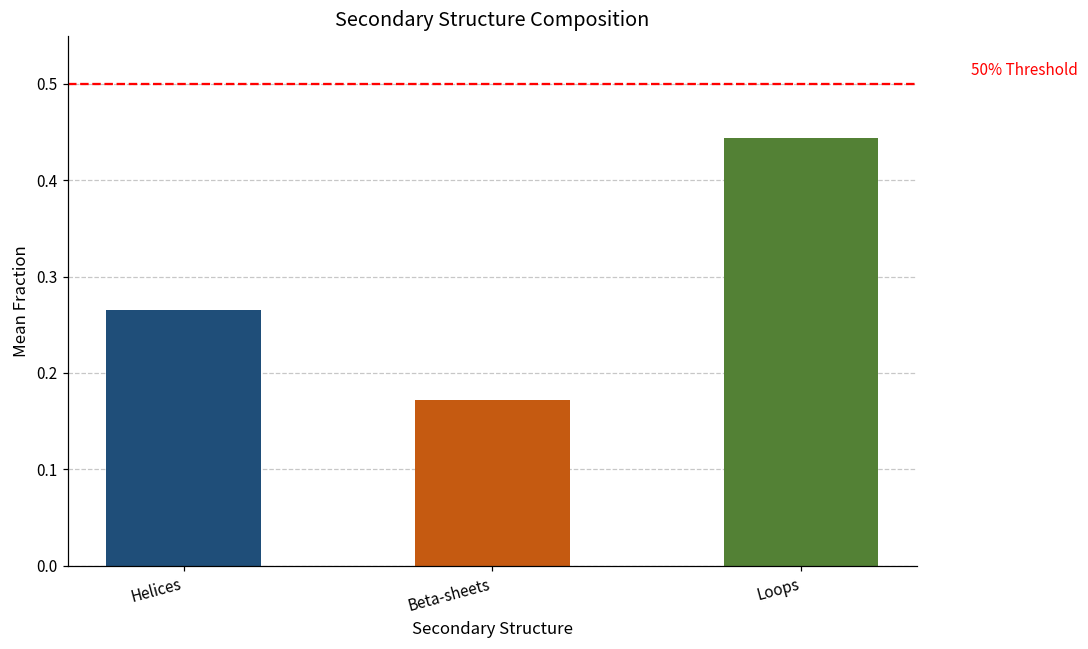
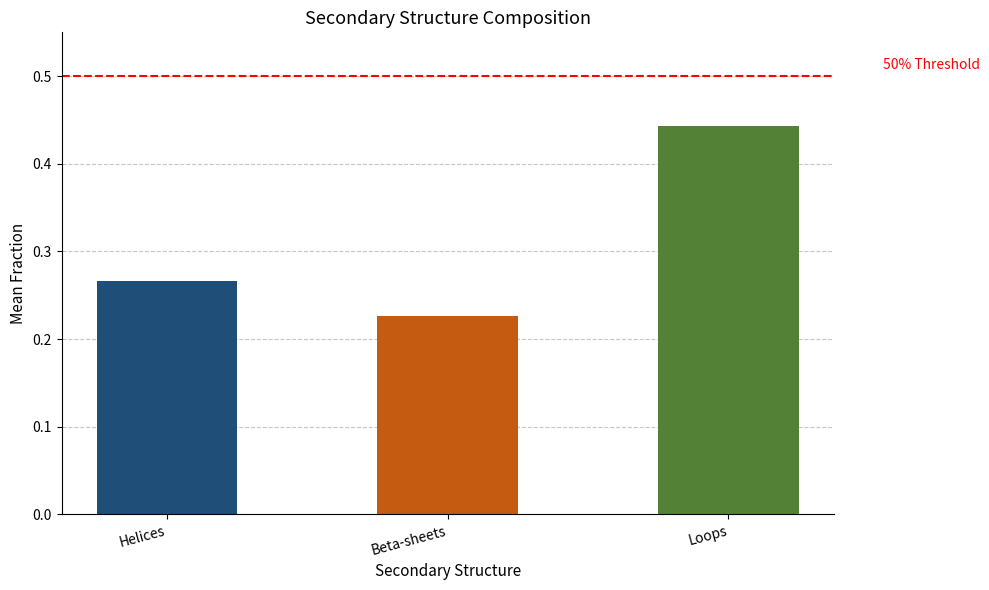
Beta-sheets: 0.17 -> 0.23
